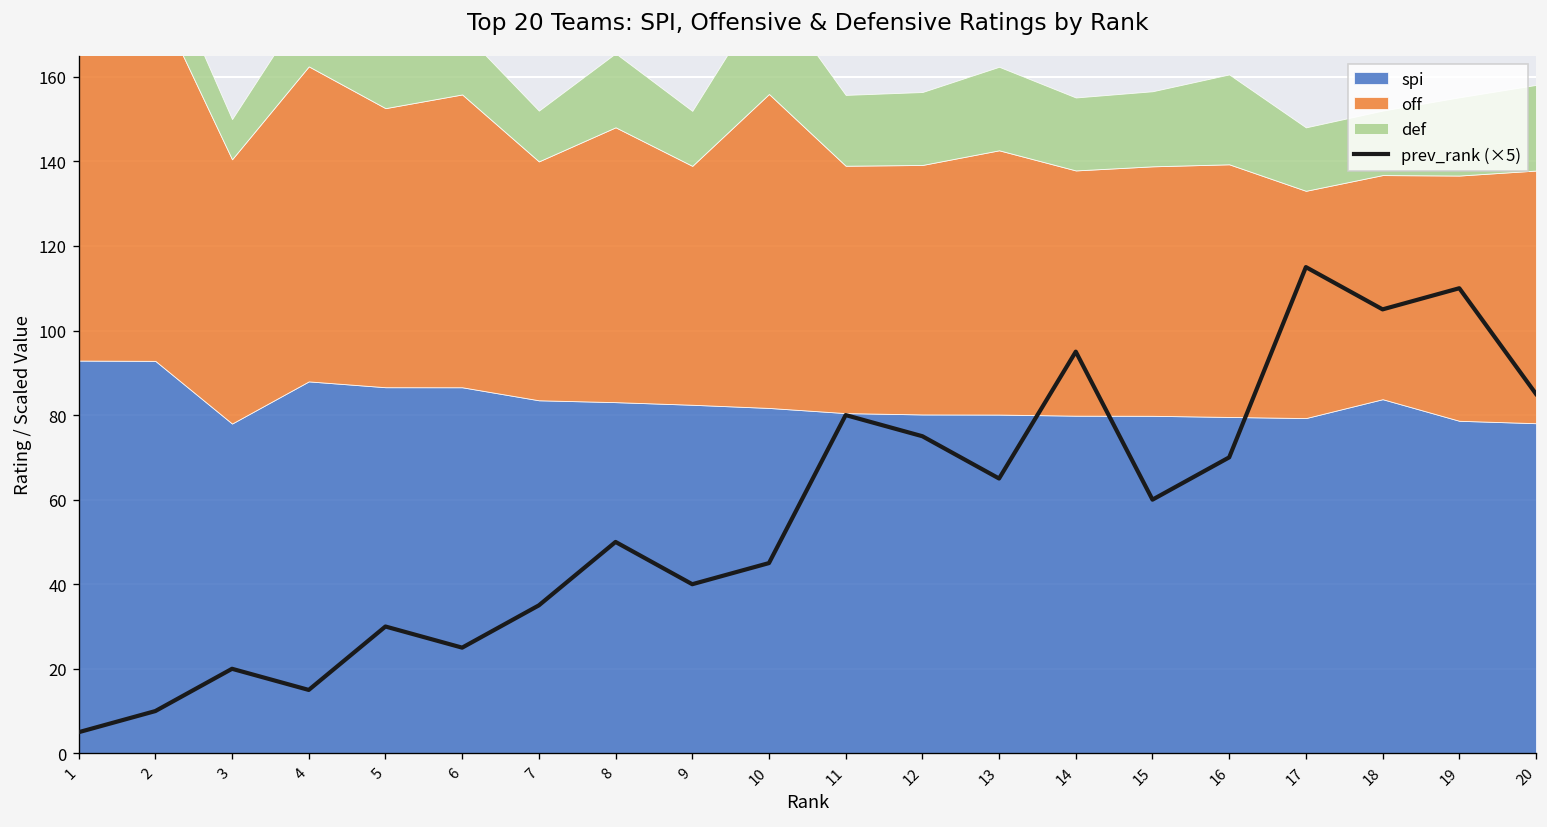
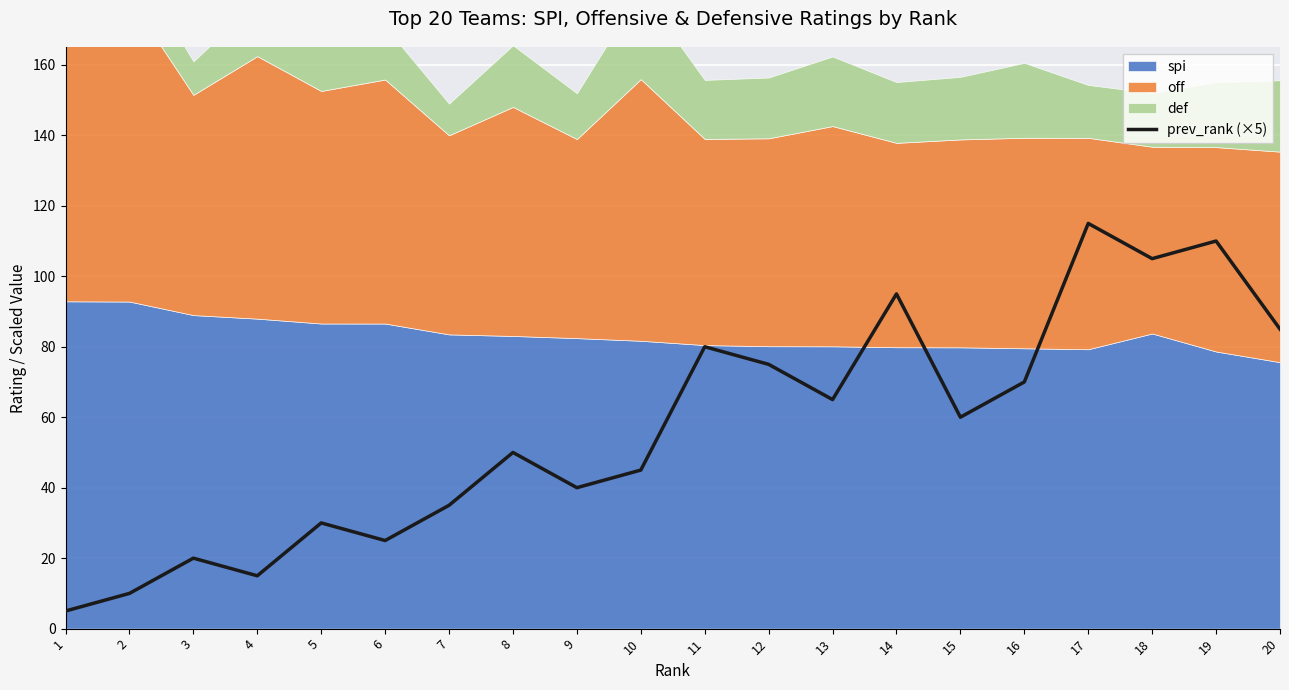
spi, 3: 78 -> 89
def, 7: 12 -> 9
off, 17: 54 -> 60
spi, 20: 78 -> 76
